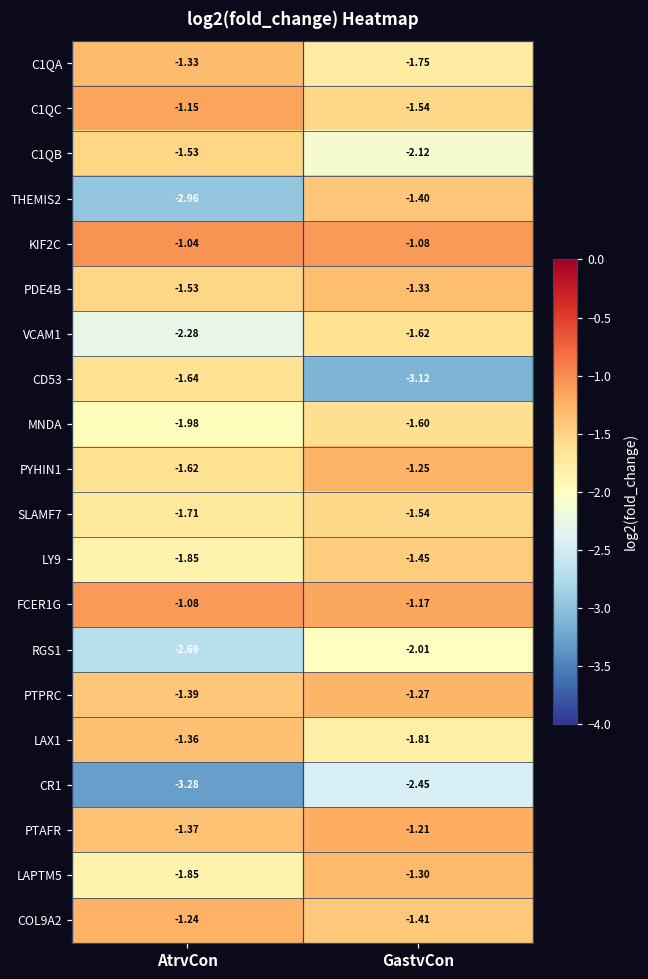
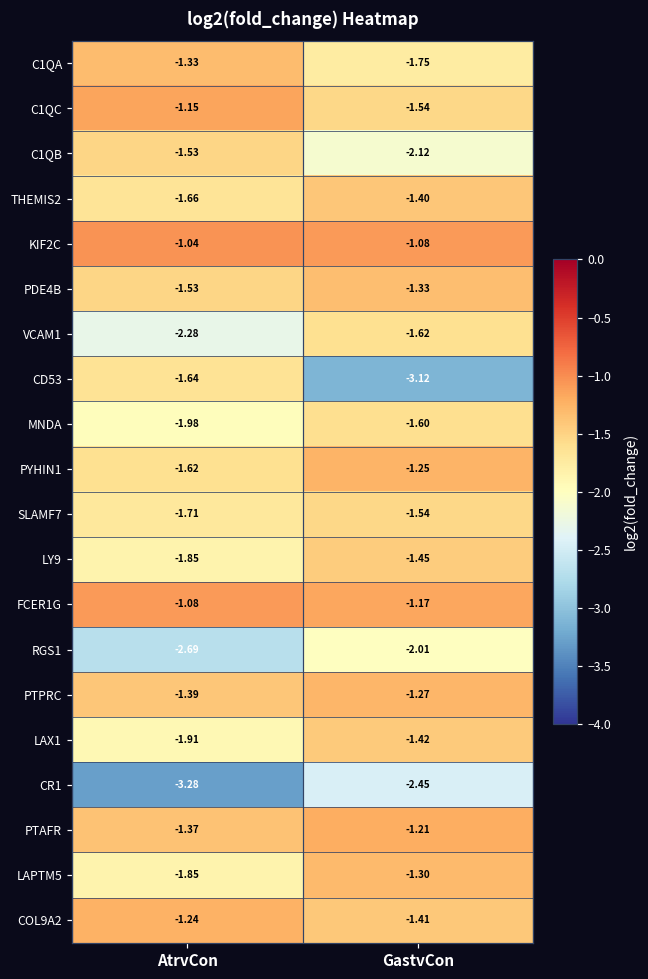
THEMIS2, AtrvCon: -2.96 -> -1.66
LAX1, AtrvCon: -1.36 -> -1.91
LAX1, GastvCon: -1.81 -> -1.42
